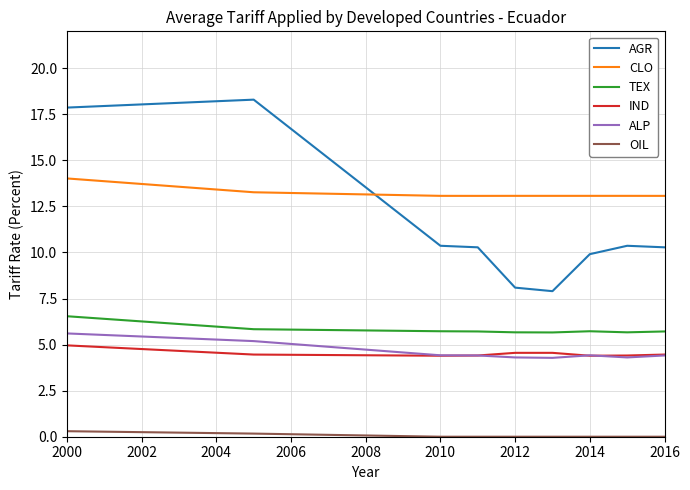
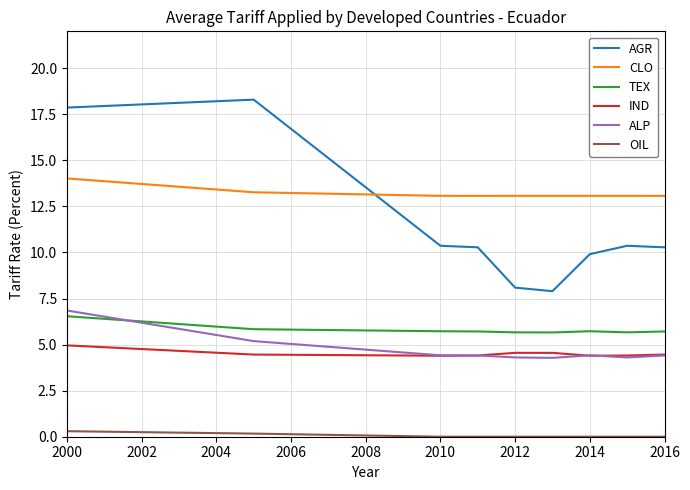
ALP, 2000: 5.6 -> 6.8
